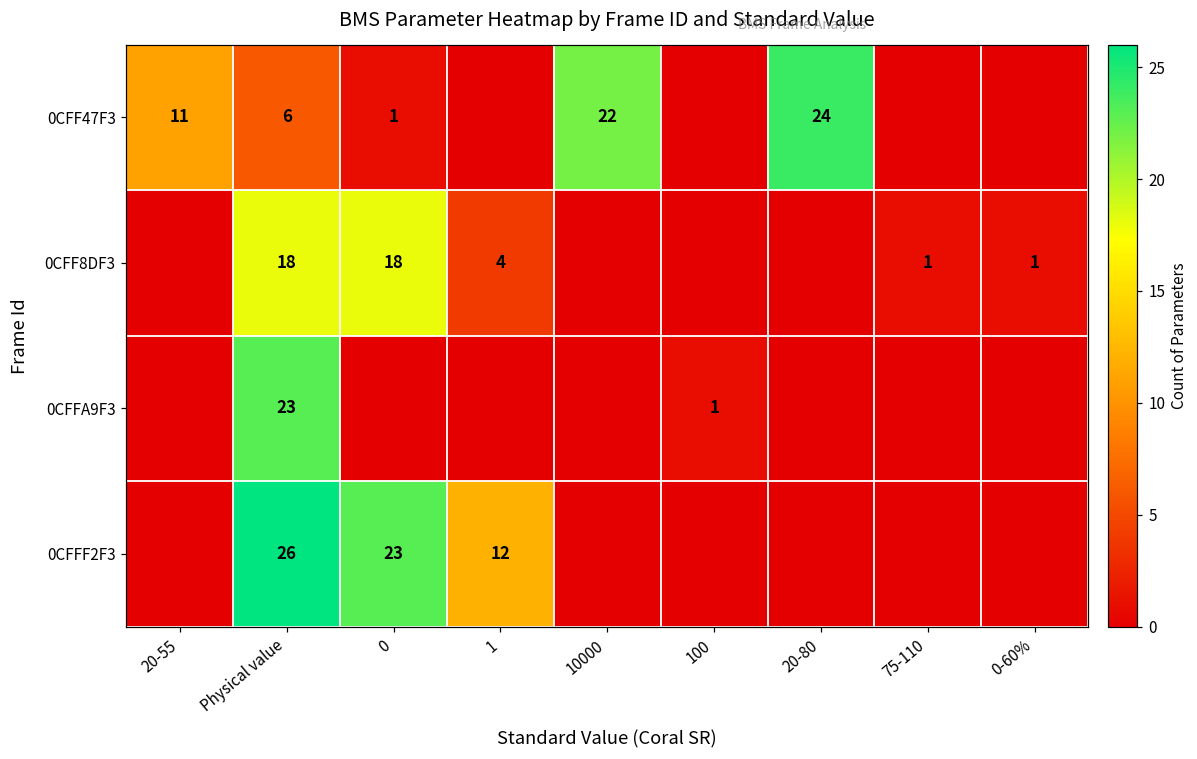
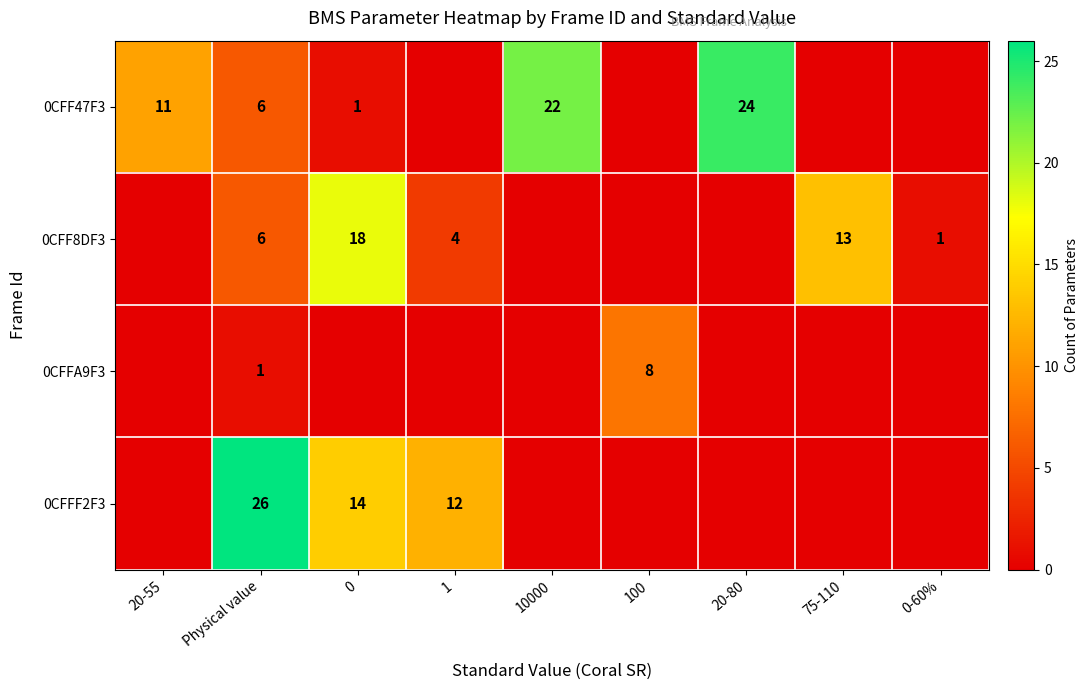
0CFF8DF3, Physical value: 18 -> 6
0CFF8DF3, 75-110: 1 -> 13
0CFFA9F3, Physical value: 23 -> 1
0CFFA9F3, 100: 1 -> 8
0CFFF2F3, 0: 23 -> 14
